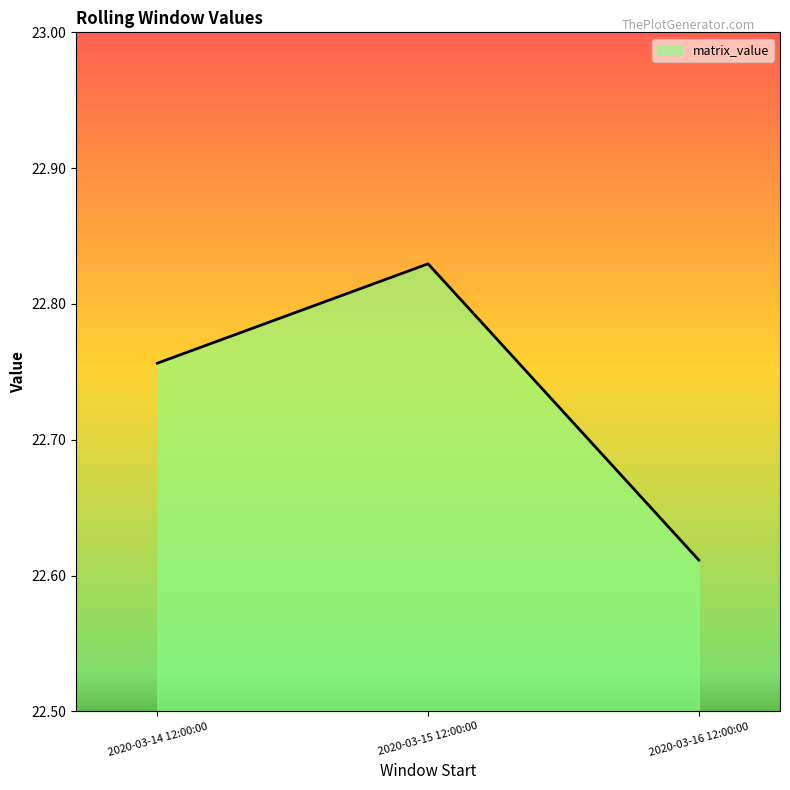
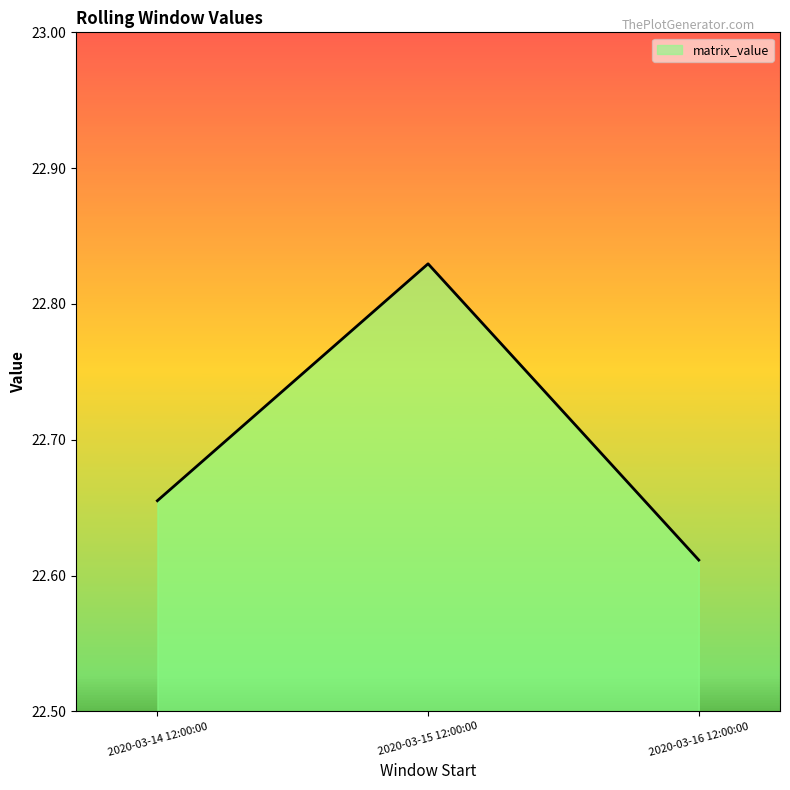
2020-03-14 12:00:00: 22.756 -> 22.655
